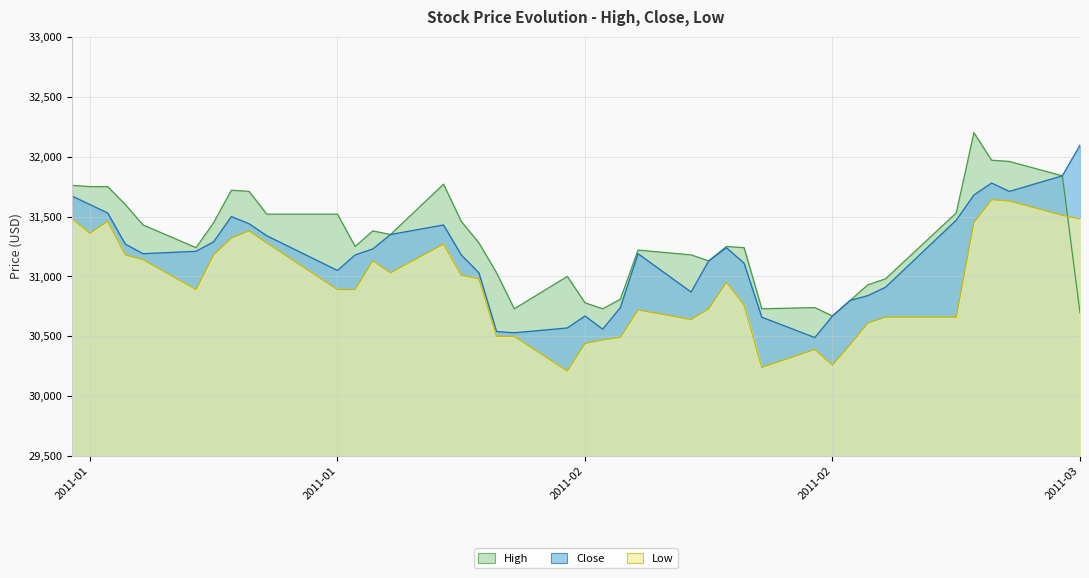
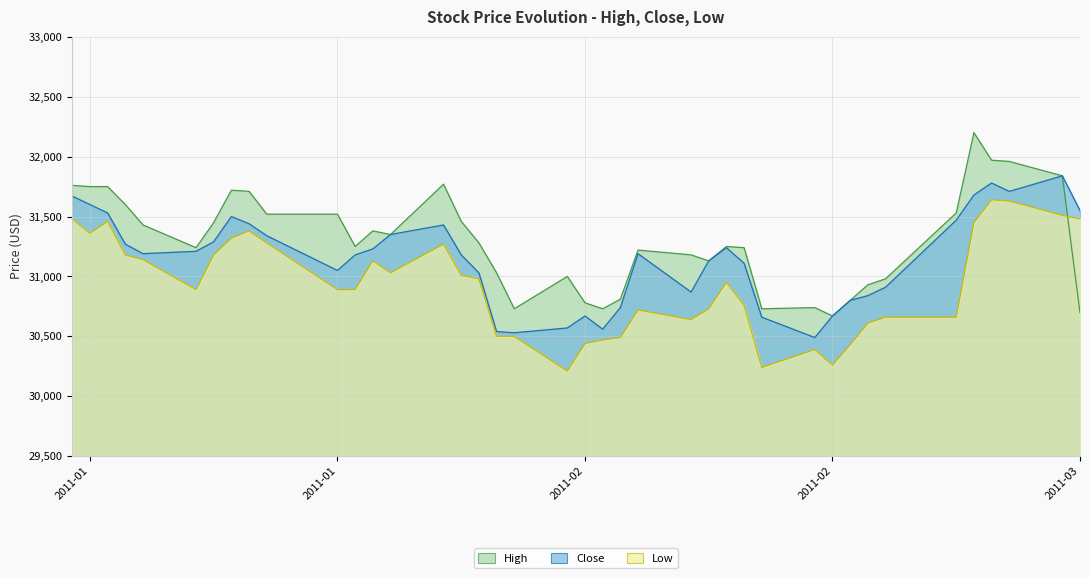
Close, 2011-03: 32,100 -> 31,550
